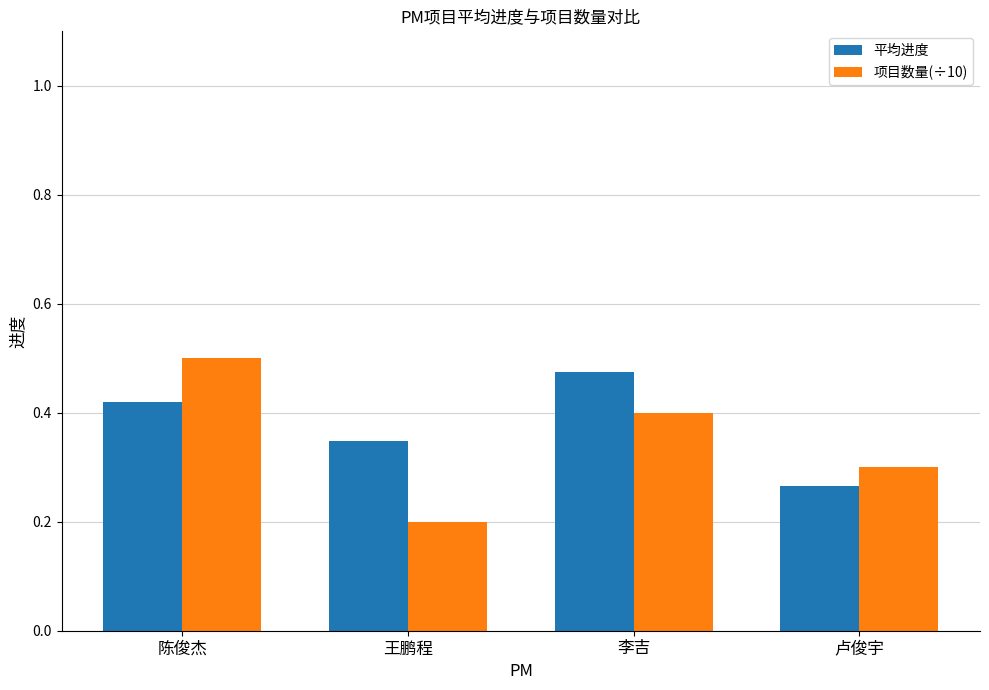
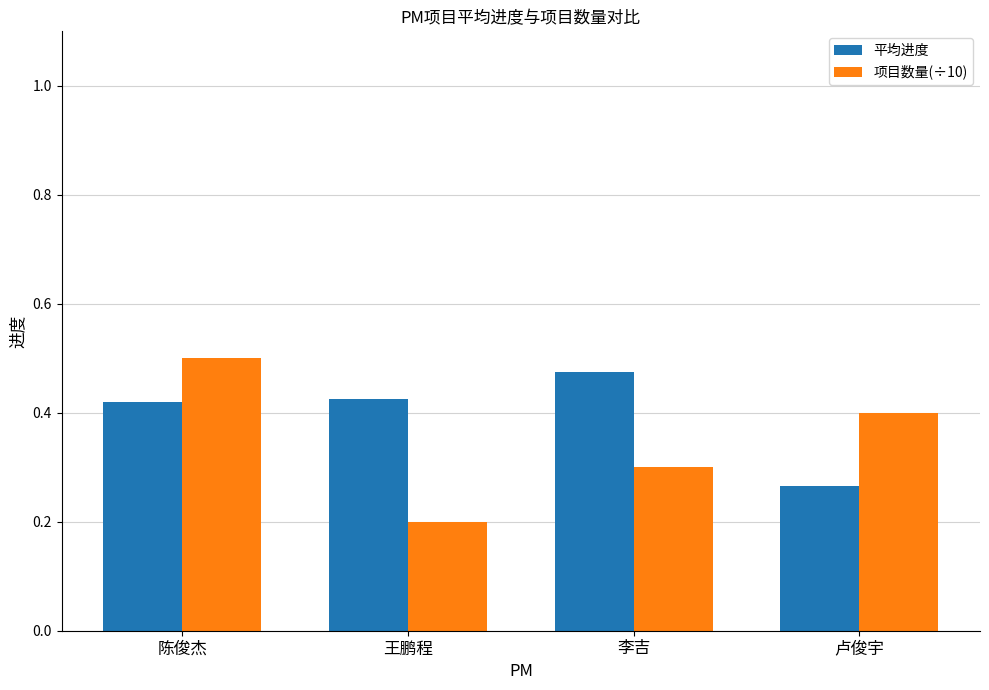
平均进度, 王鹏程: 0.35 -> 0.43
项目数量(÷10), 李吉: 0.40 -> 0.30
项目数量(÷10), 卢俊宇: 0.30 -> 0.40
